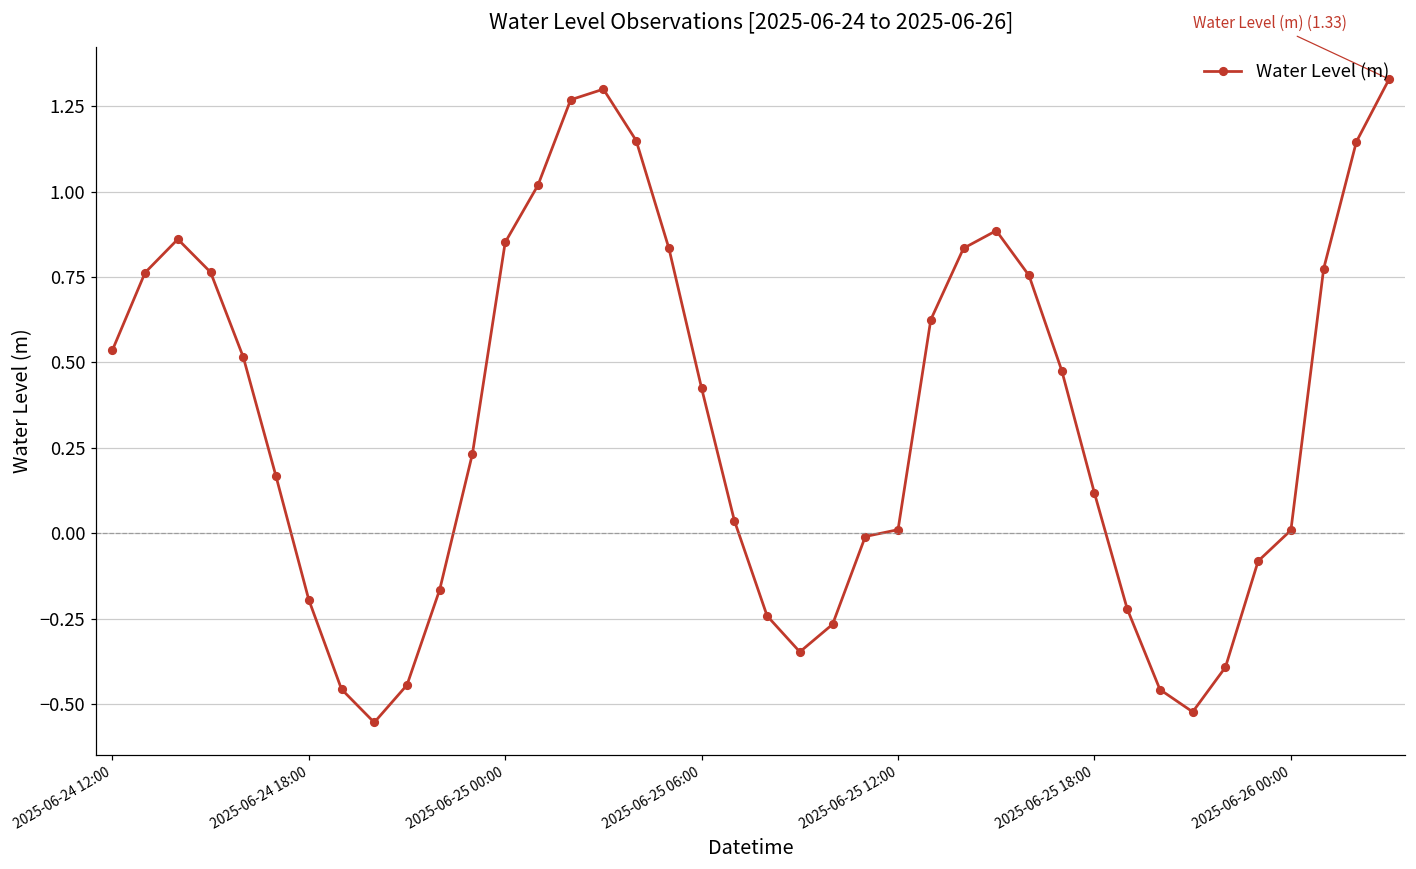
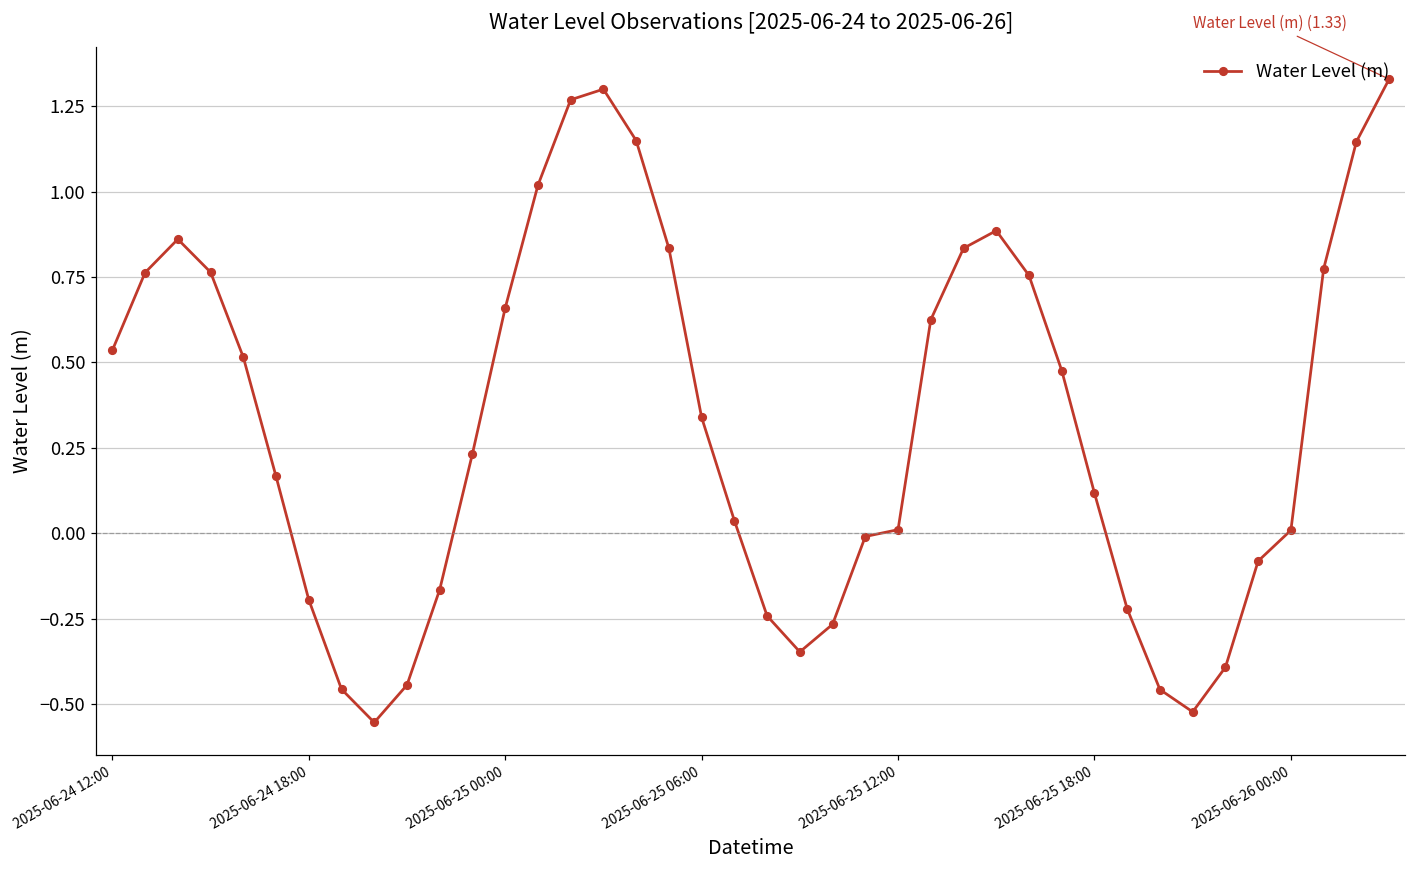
2025-06-25 00:00: 0.85 -> 0.66
2025-06-25 06:00: 0.42 -> 0.34
